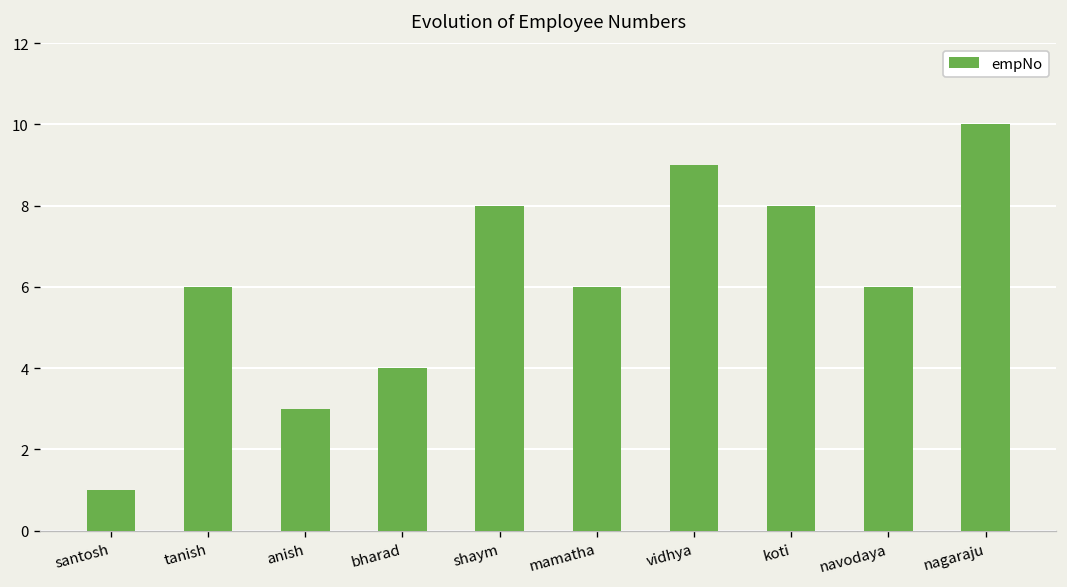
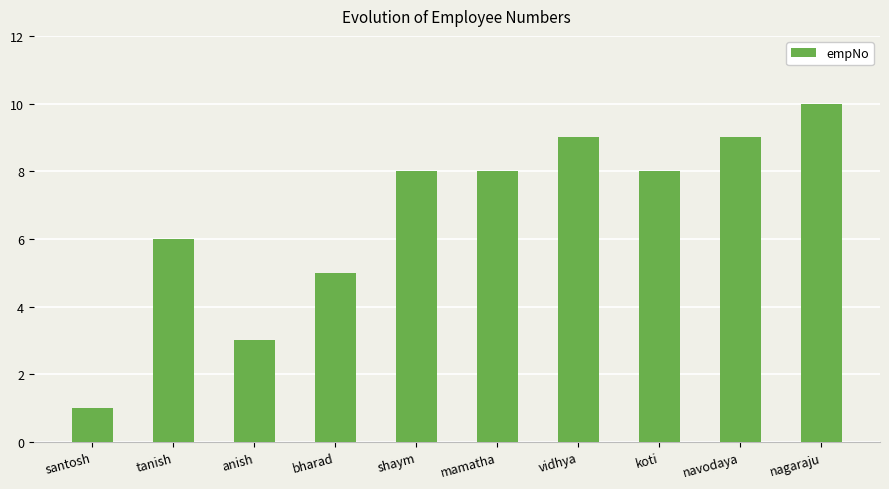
bharad: 4 -> 5
mamatha: 6 -> 8
navodaya: 6 -> 9
